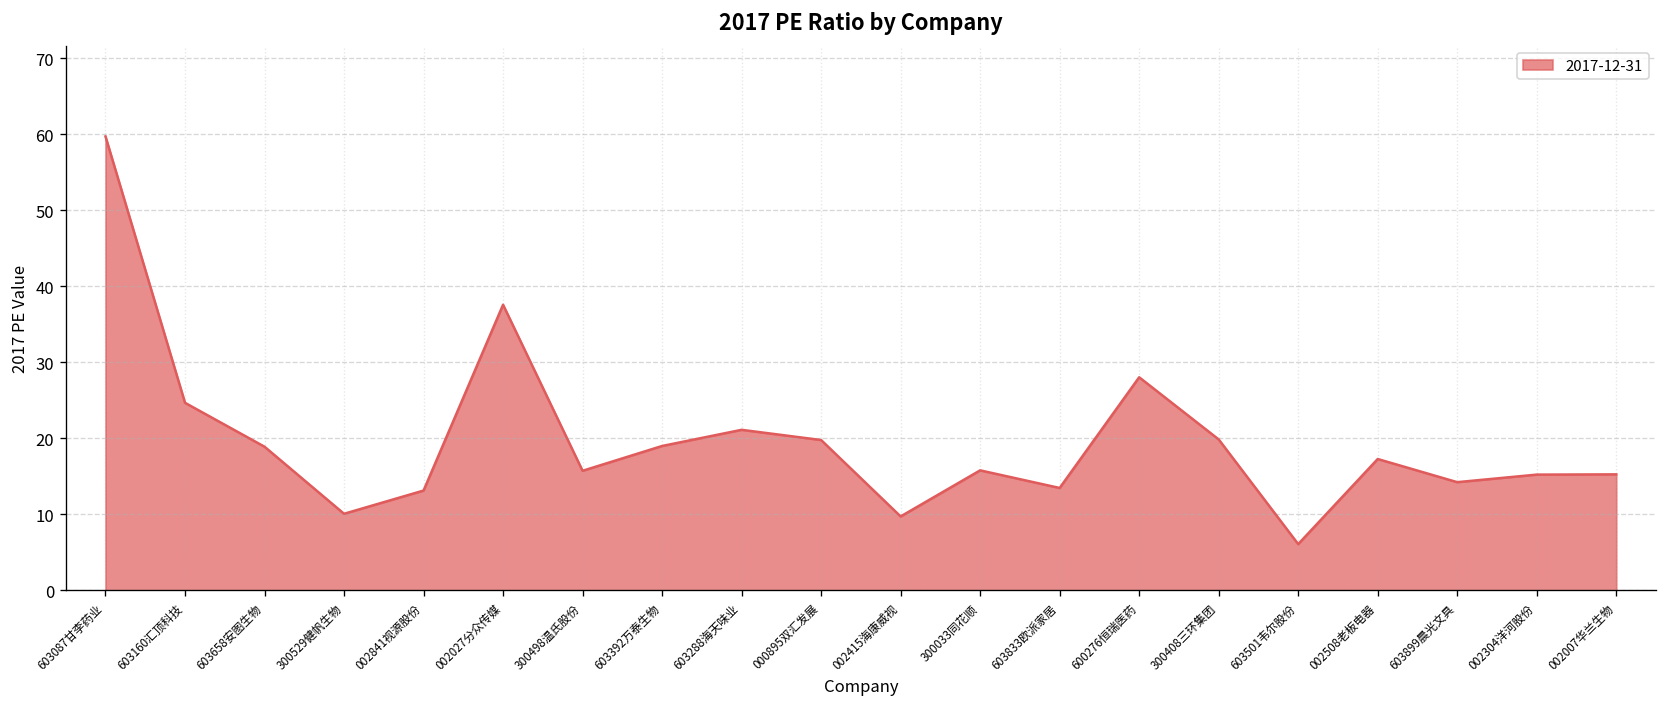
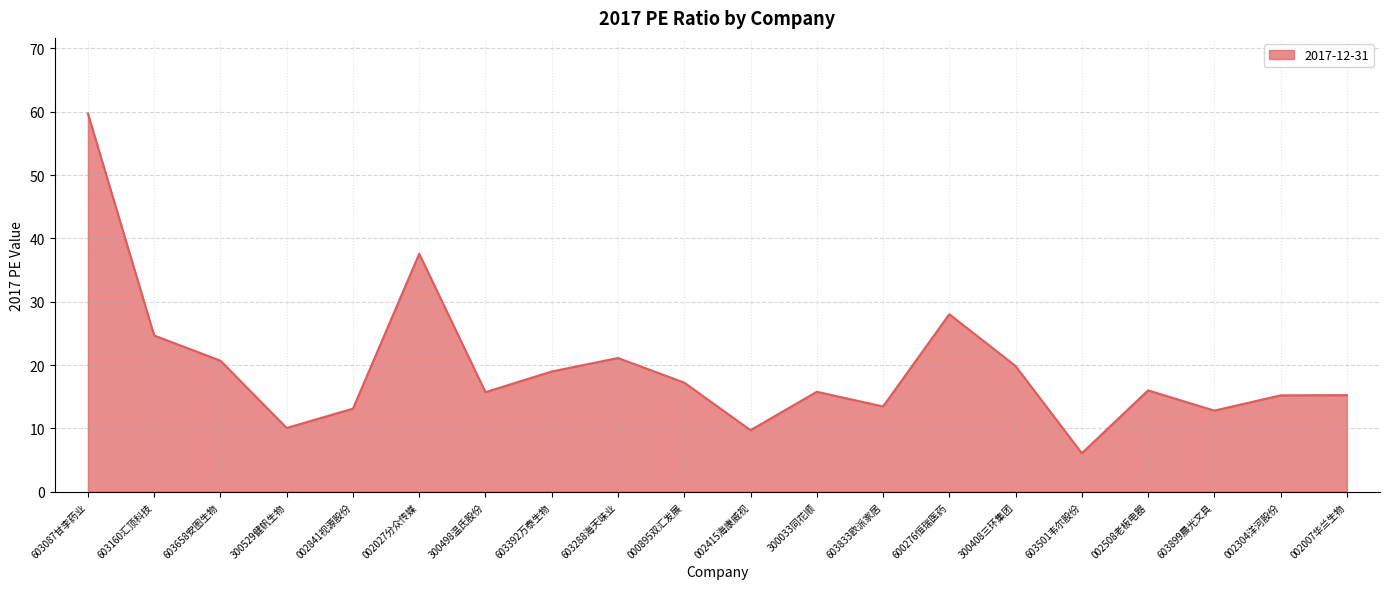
603658安图生物: 19 -> 21
000895双汇发展: 20 -> 17
002508老板电器: 17 -> 16
603899晨光文具: 14 -> 13
